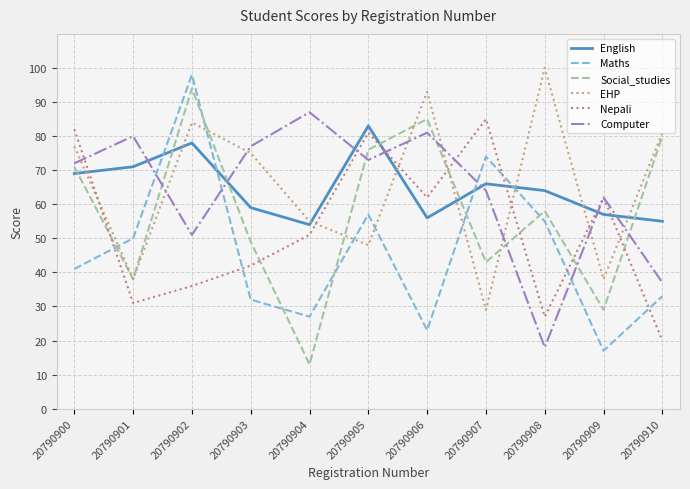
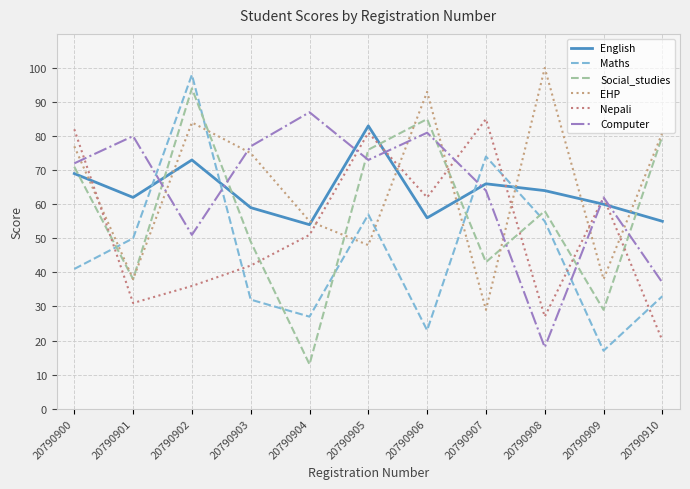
English, 20790901: 71 -> 62
English, 20790902: 78 -> 73
English, 20790909: 57 -> 60
